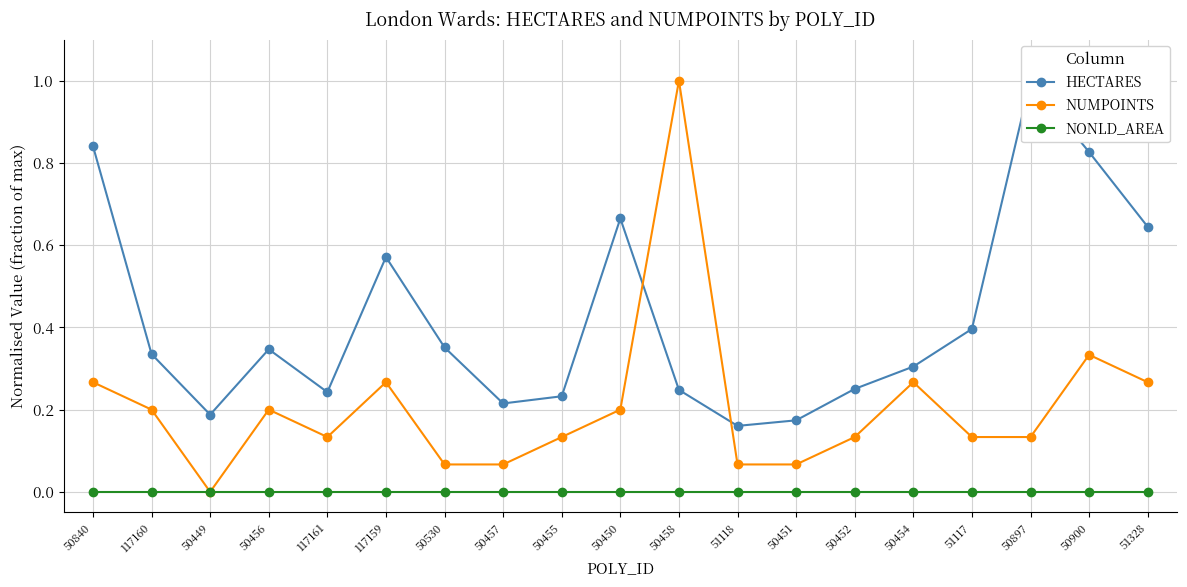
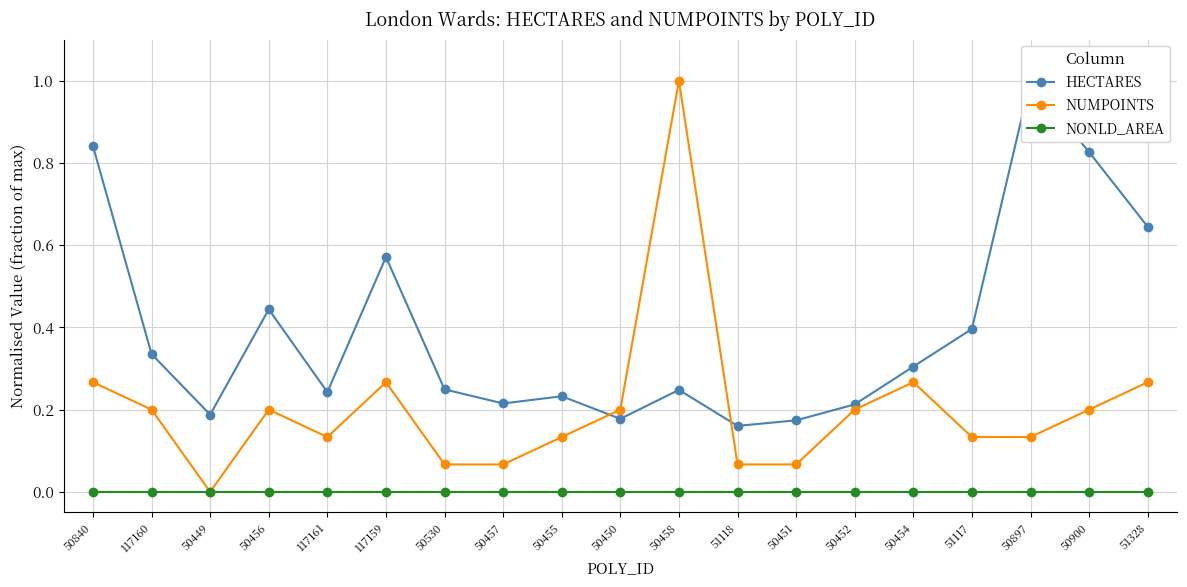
HECTARES, 50456: 0.35 -> 0.44
HECTARES, 50530: 0.35 -> 0.25
HECTARES, 50450: 0.66 -> 0.18
HECTARES, 50452: 0.25 -> 0.21
NUMPOINTS, 50452: 0.13 -> 0.20
NUMPOINTS, 50900: 0.33 -> 0.20
